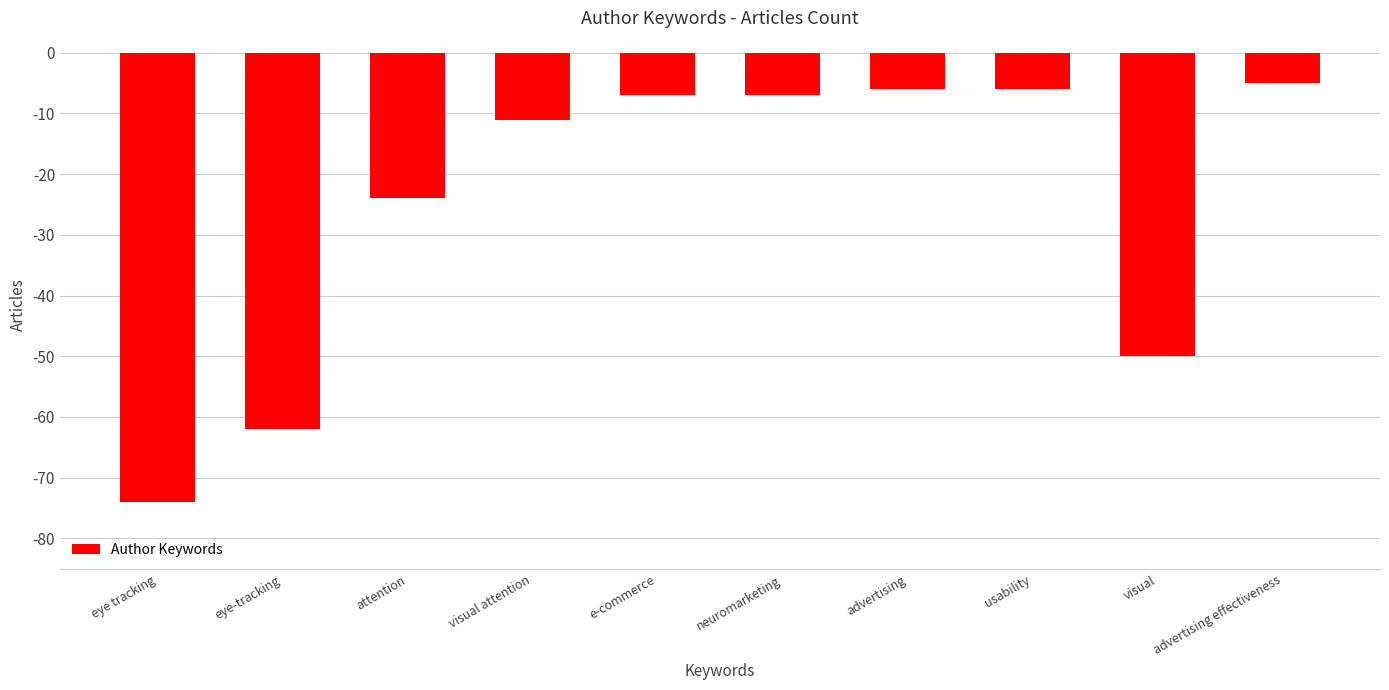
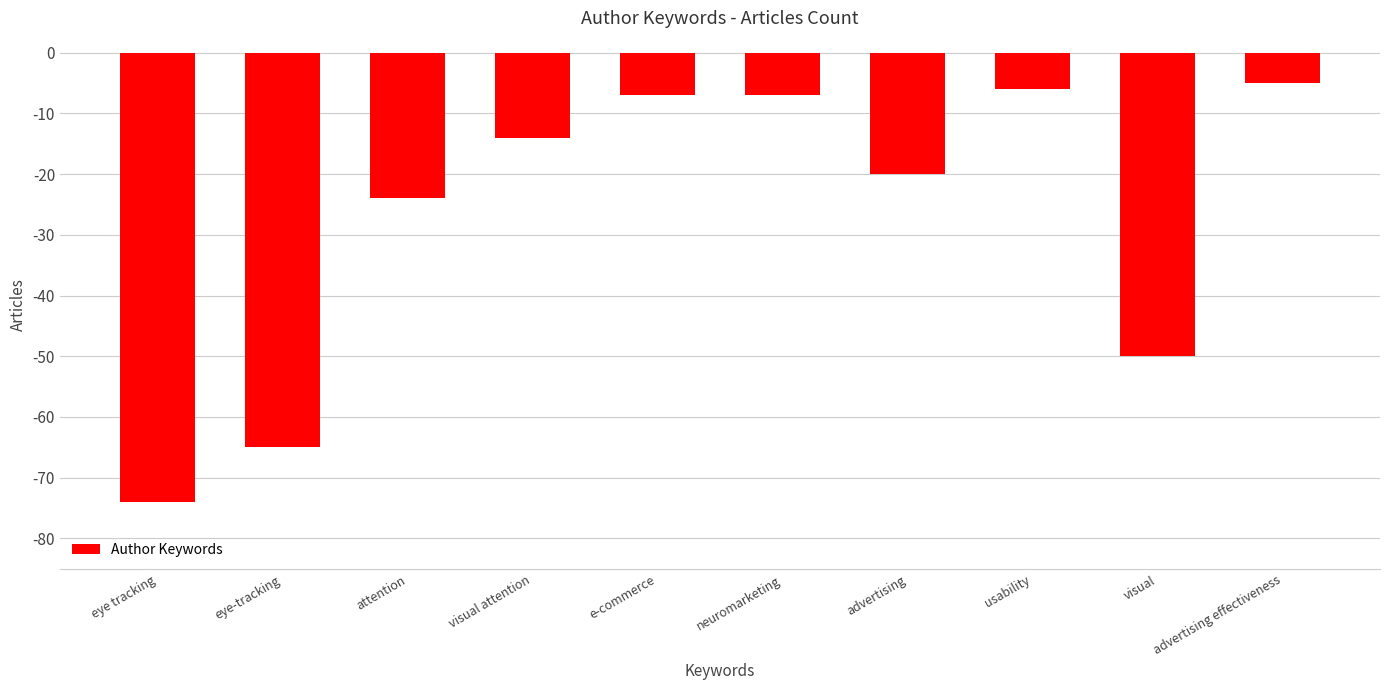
eye-tracking: -62 -> -65
visual attention: -11 -> -14
advertising: -6 -> -20
